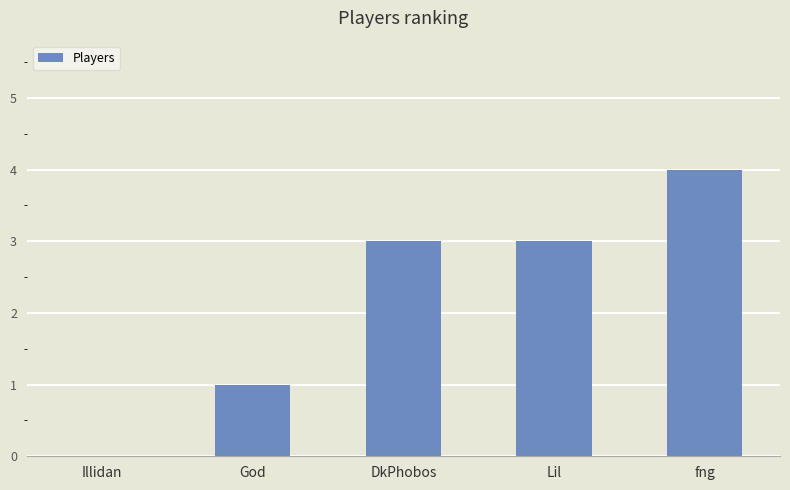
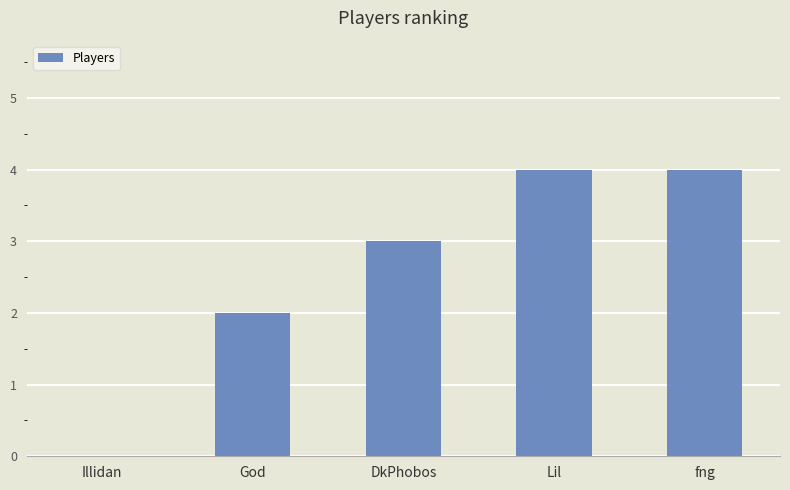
God: 1 -> 2
Lil: 3 -> 4
